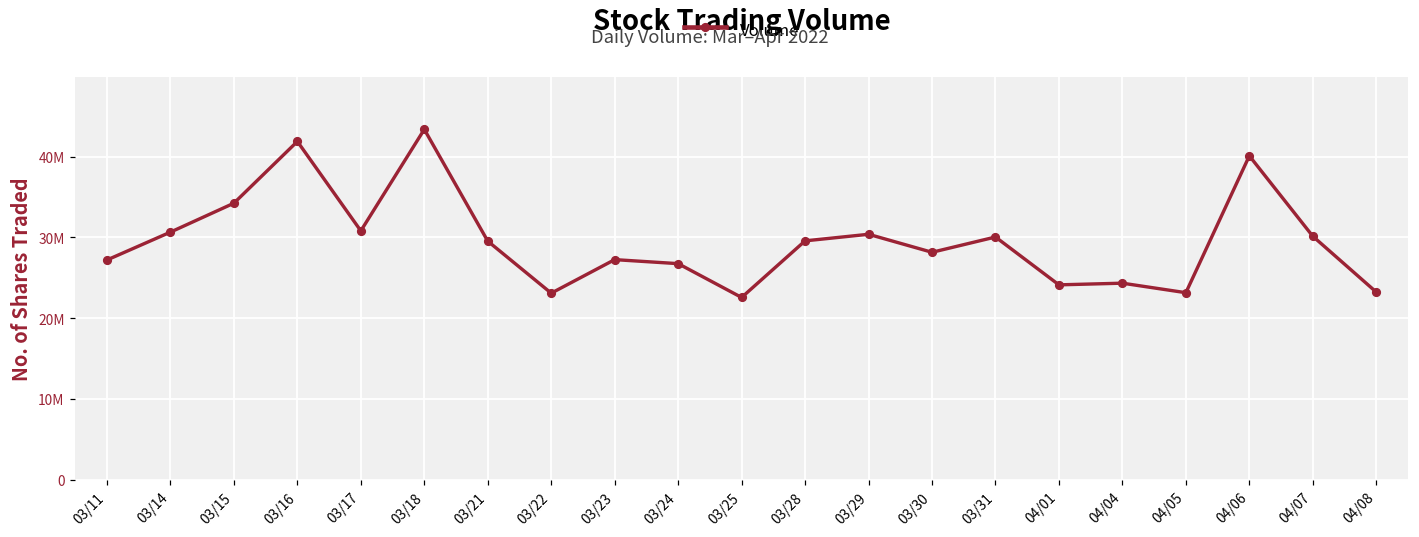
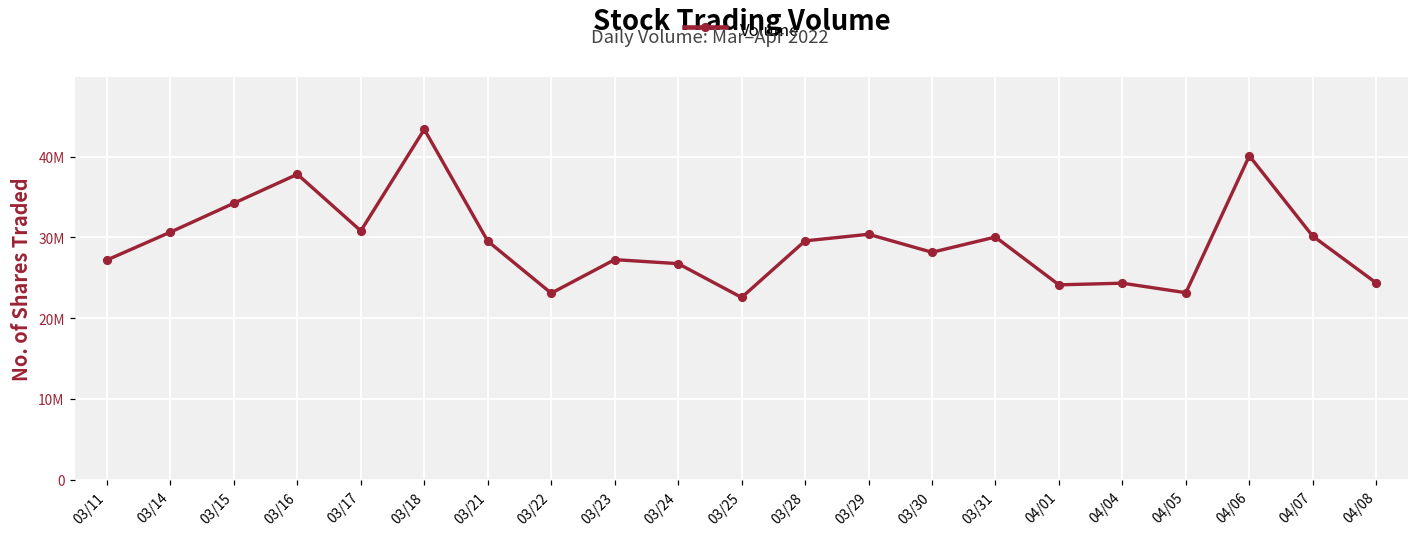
03/16: 42000000 -> 38000000
04/08: 23000000 -> 24000000
